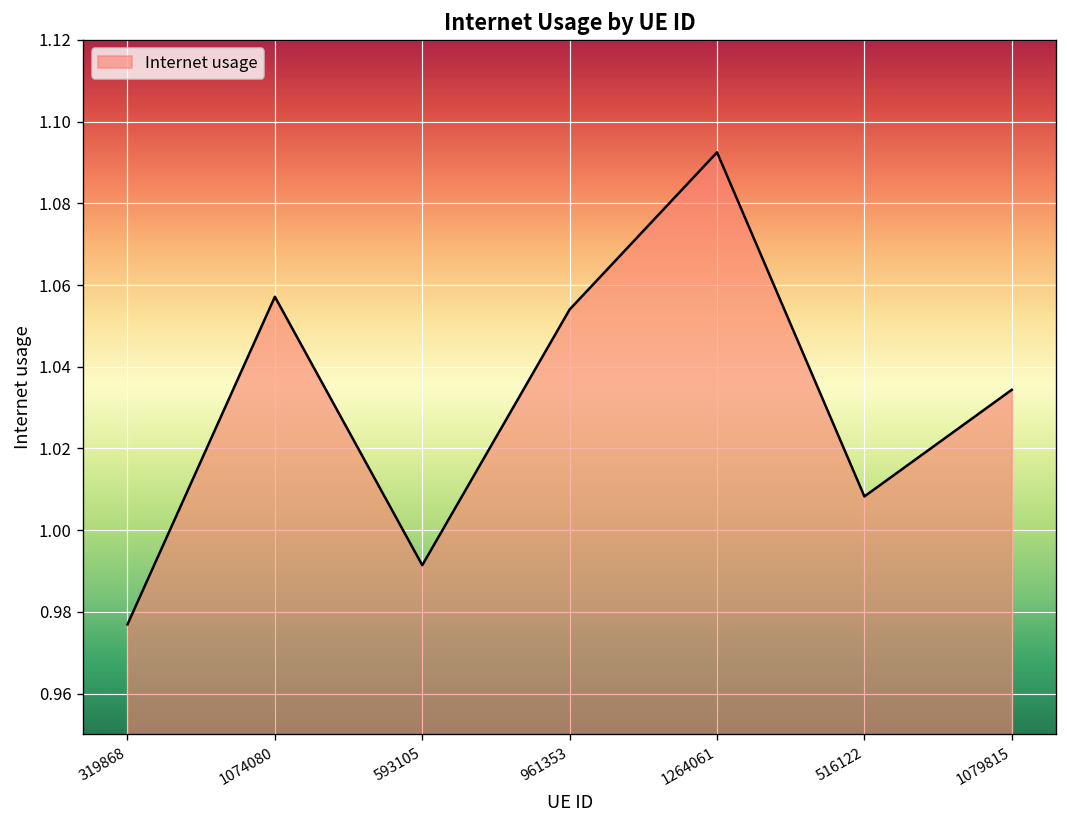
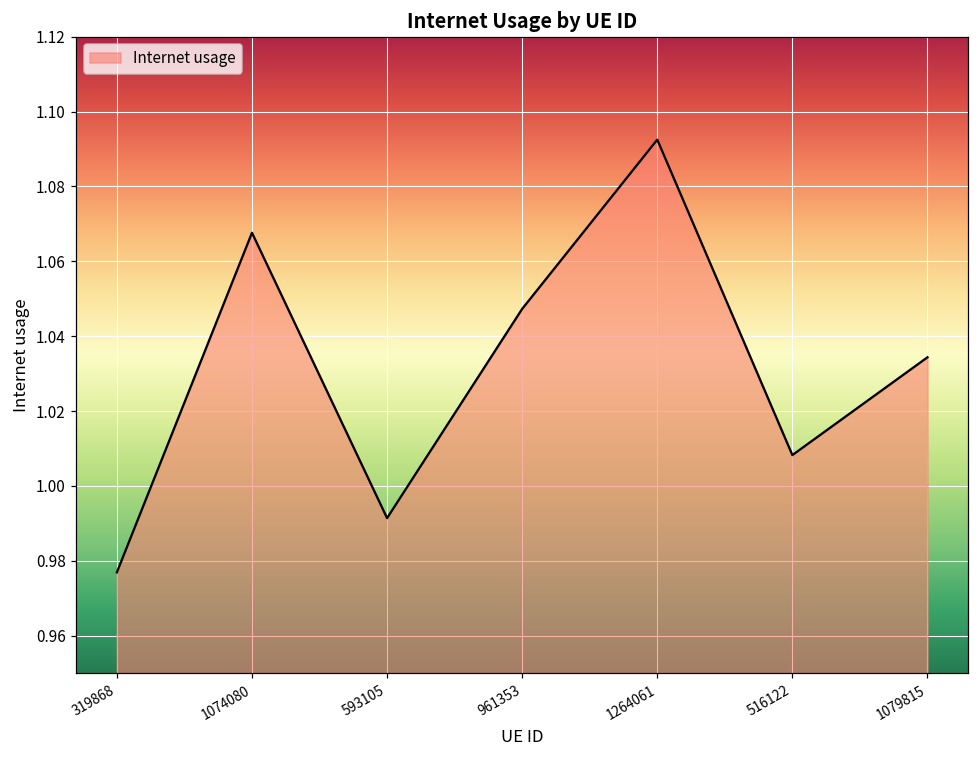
1074080: 1.057 -> 1.068
961353: 1.054 -> 1.047
